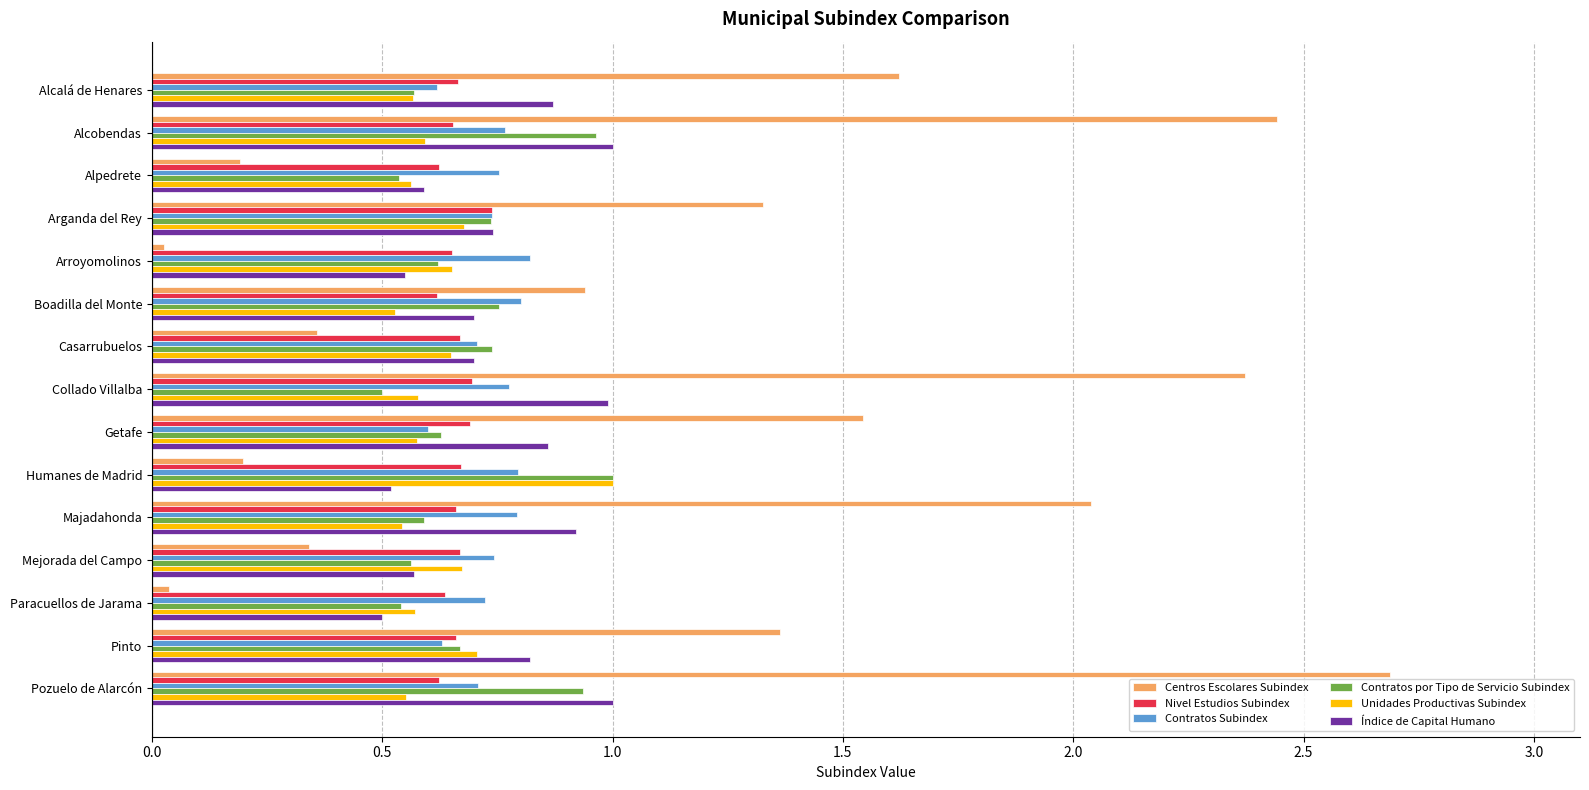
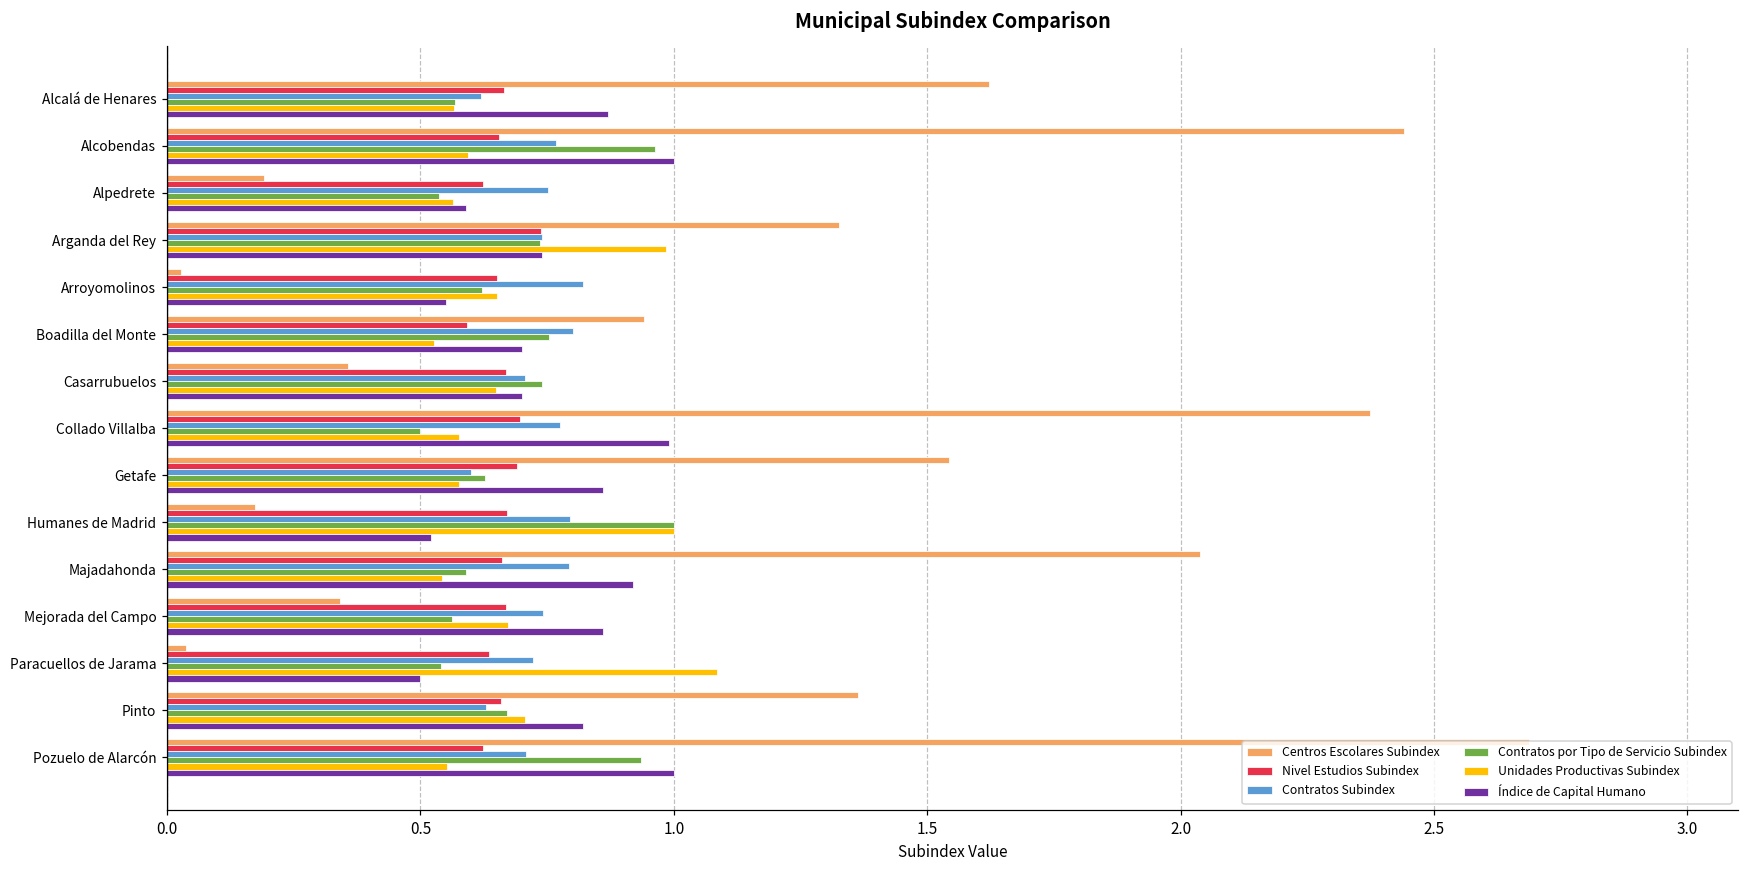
Unidades Productivas Subindex, Arganda del Rey: 0.68 -> 0.98
Nivel Estudios Subindex, Boadilla del Monte: 0.62 -> 0.59
Centros Escolares Subindex, Humanes de Madrid: 0.20 -> 0.17
Índice de Capital Humano, Mejorada del Campo: 0.57 -> 0.86
Unidades Productivas Subindex, Paracuellos de Jarama: 0.57 -> 1.08
